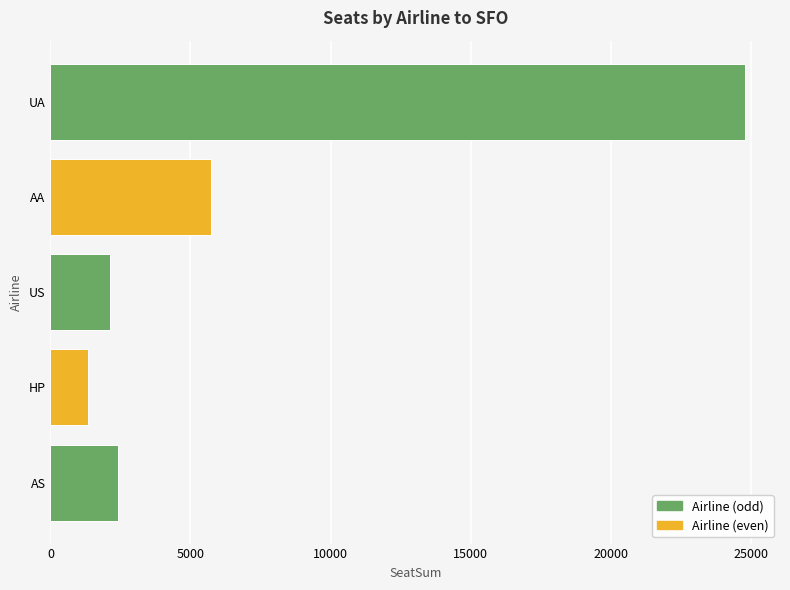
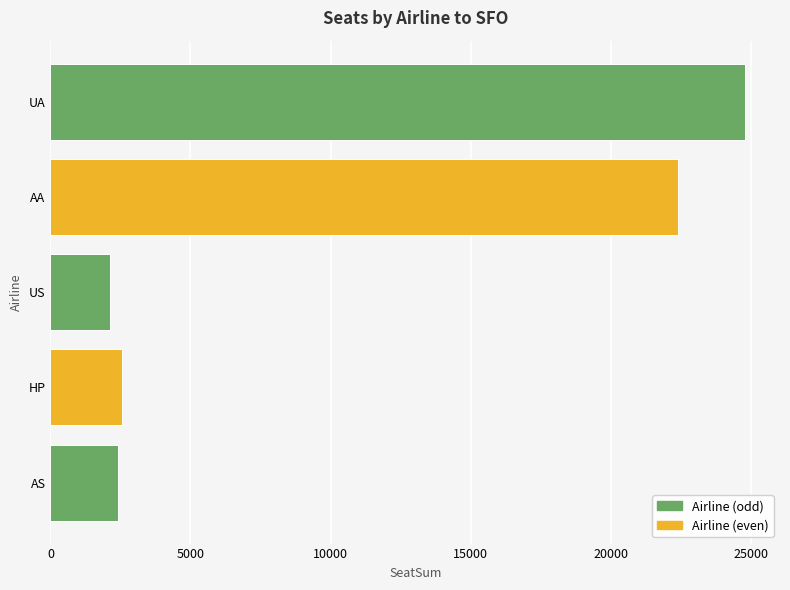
AA: 5700 -> 22400
HP: 1400 -> 2600
